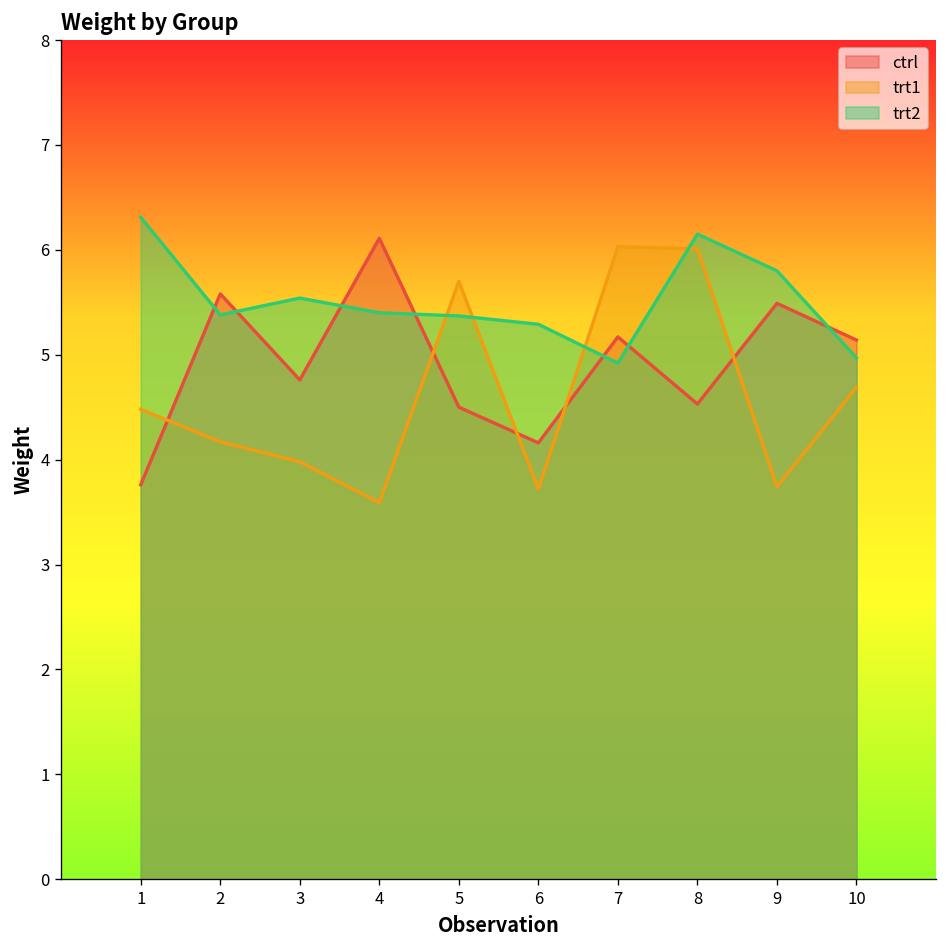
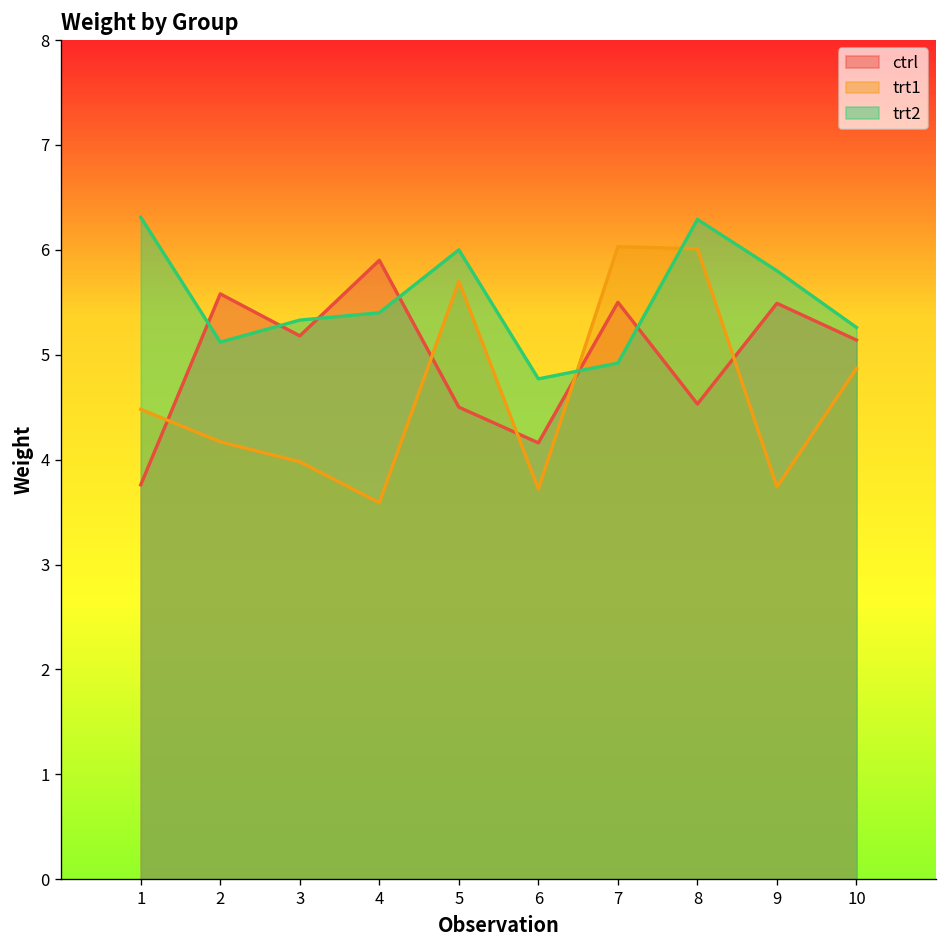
trt2, 2: 5.4 -> 5.1
ctrl, 3: 4.8 -> 5.2
trt2, 3: 5.5 -> 5.3
ctrl, 4: 6.1 -> 5.9
trt2, 5: 5.4 -> 6.0
trt2, 6: 5.3 -> 4.8
ctrl, 7: 5.2 -> 5.5
trt2, 8: 6.2 -> 6.3
trt1, 10: 4.7 -> 4.9
trt2, 10: 5.0 -> 5.3
